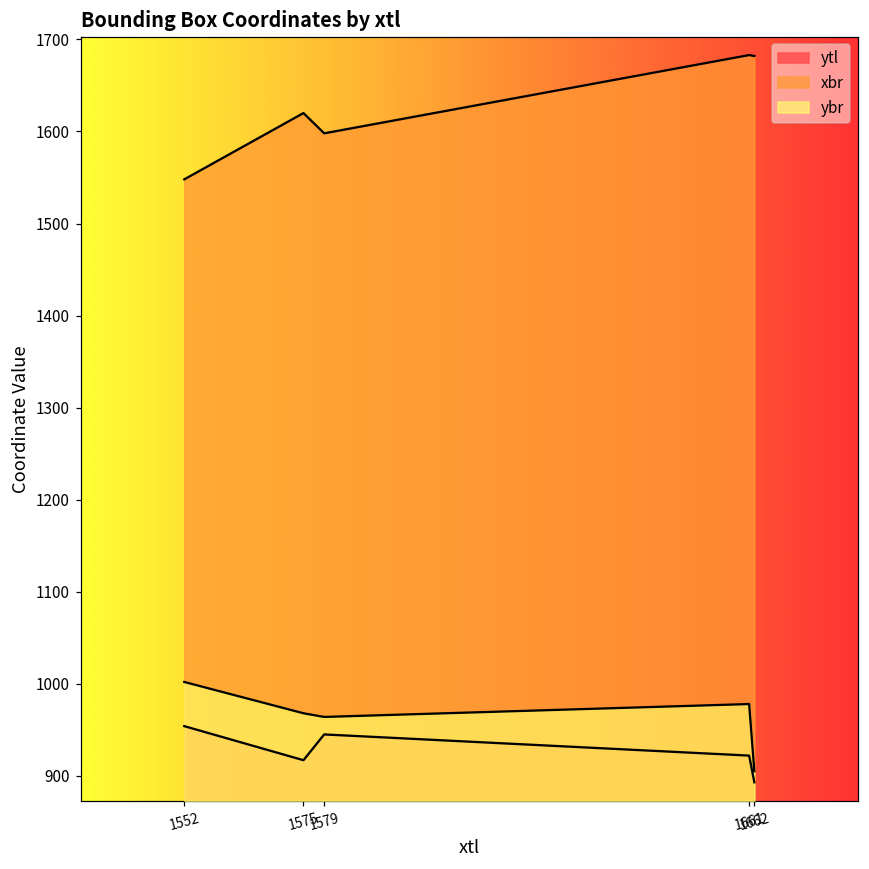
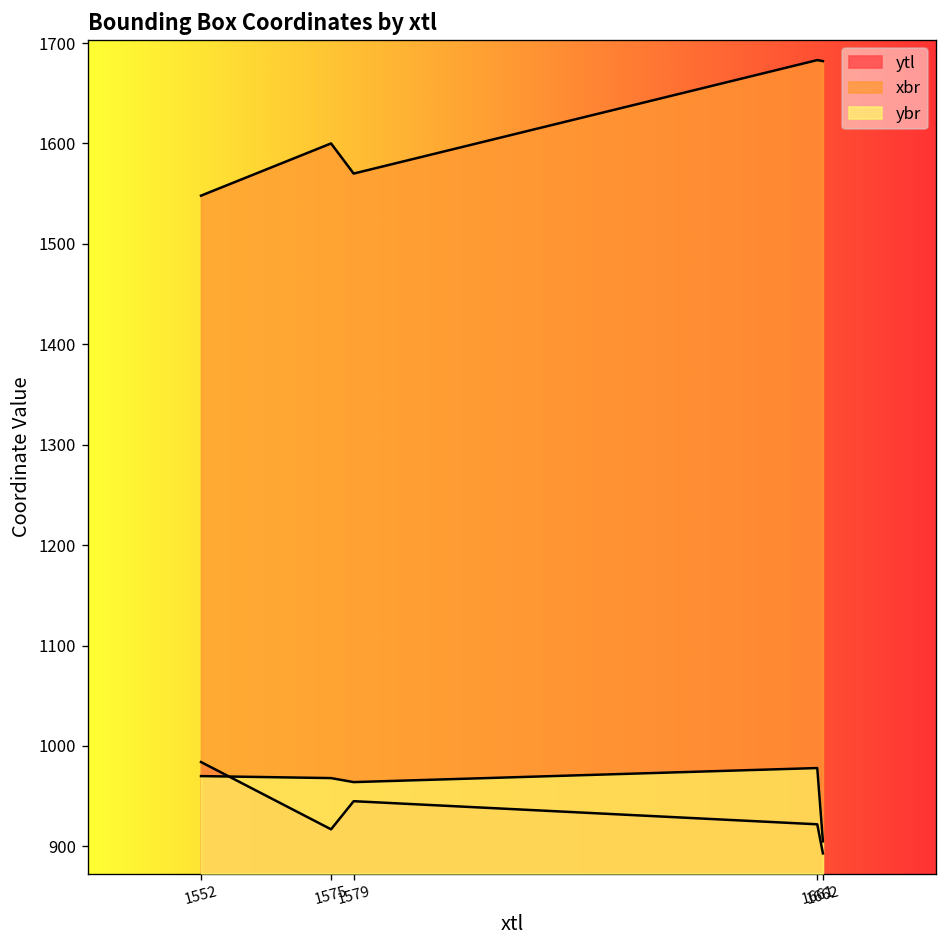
ytl, 1552: 950 -> 980
ybr, 1552: 1000 -> 970
xbr, 1575: 1620 -> 1600
xbr, 1579: 1600 -> 1570
